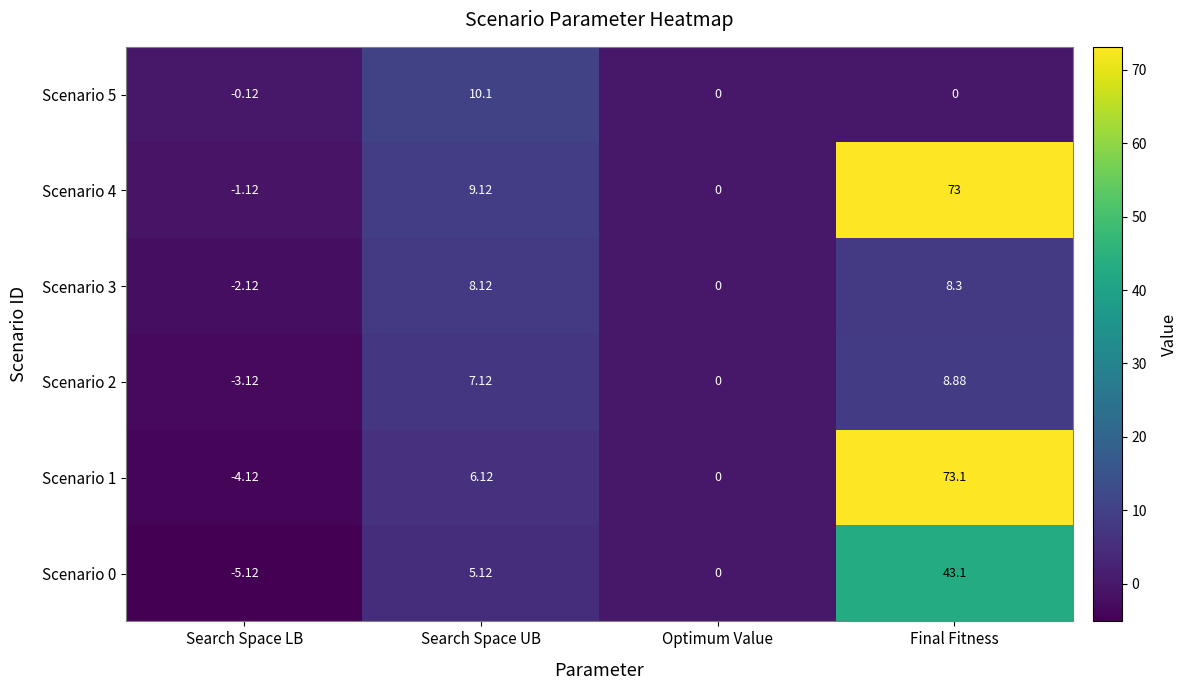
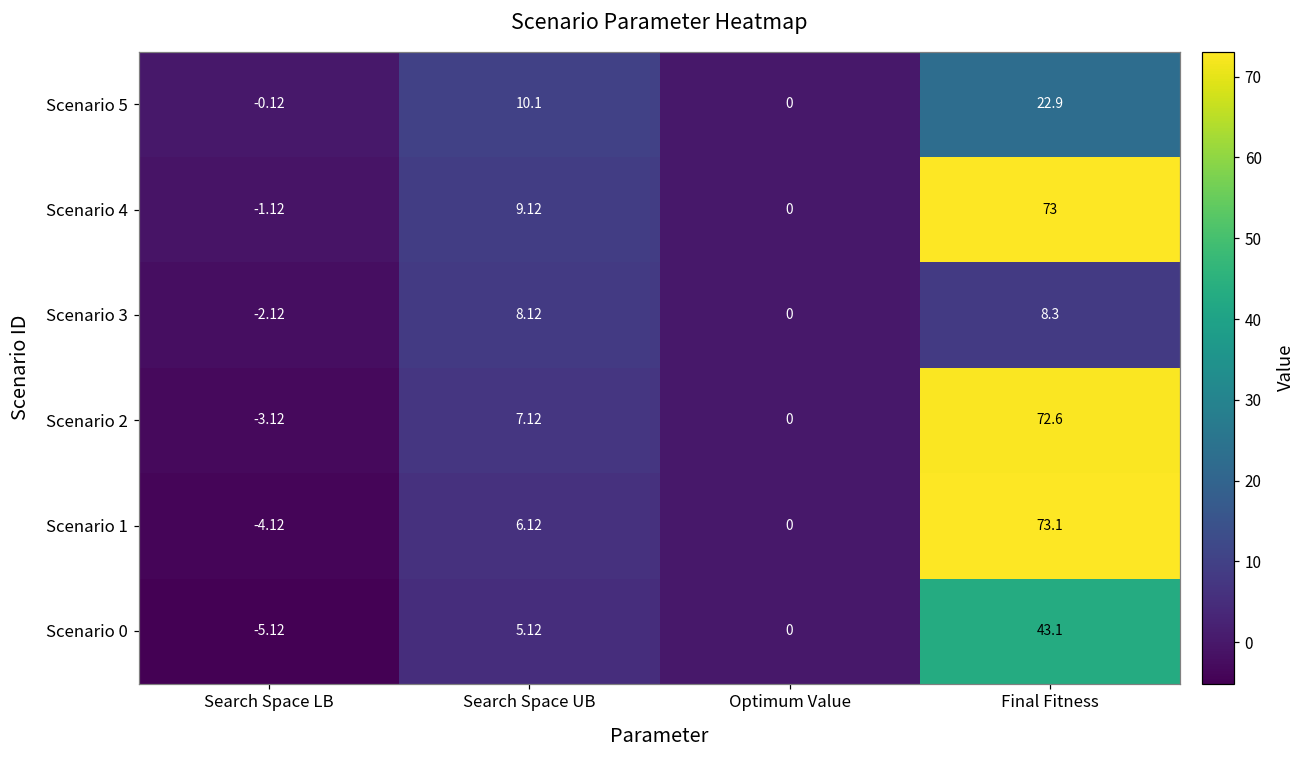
Scenario 5, Final Fitness: 0 -> 22.9
Scenario 2, Final Fitness: 8.88 -> 72.6
